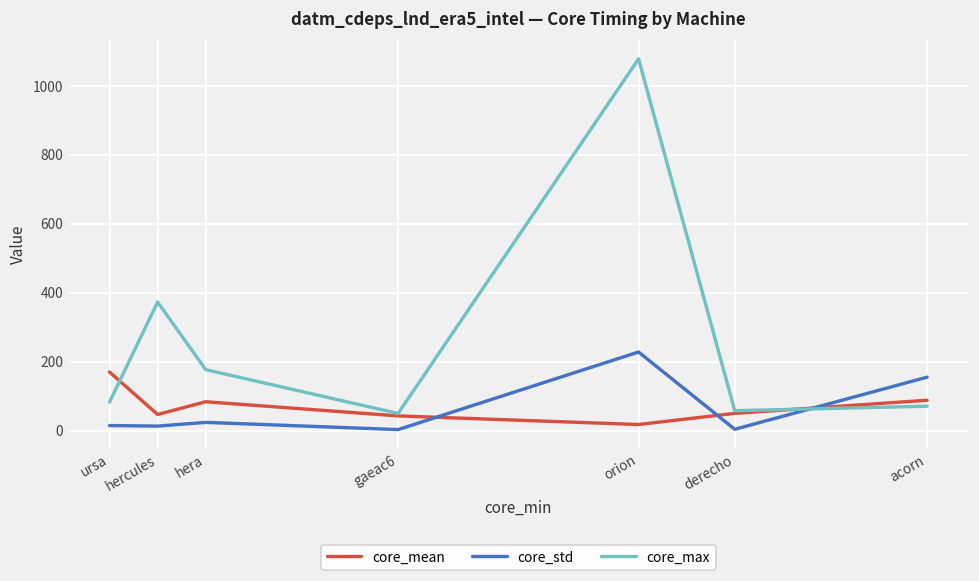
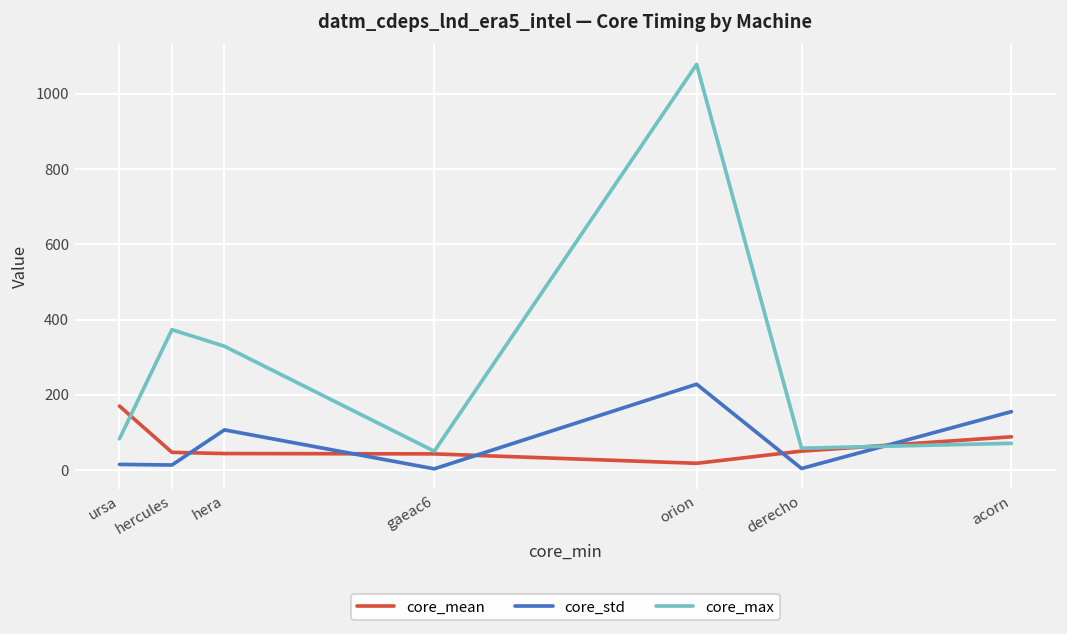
core_mean, hera: 80 -> 40
core_std, hera: 20 -> 110
core_max, hera: 180 -> 330
